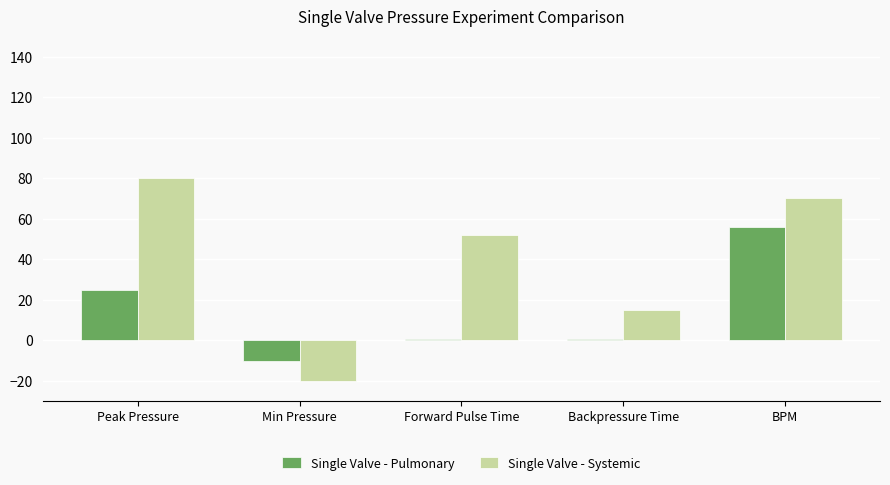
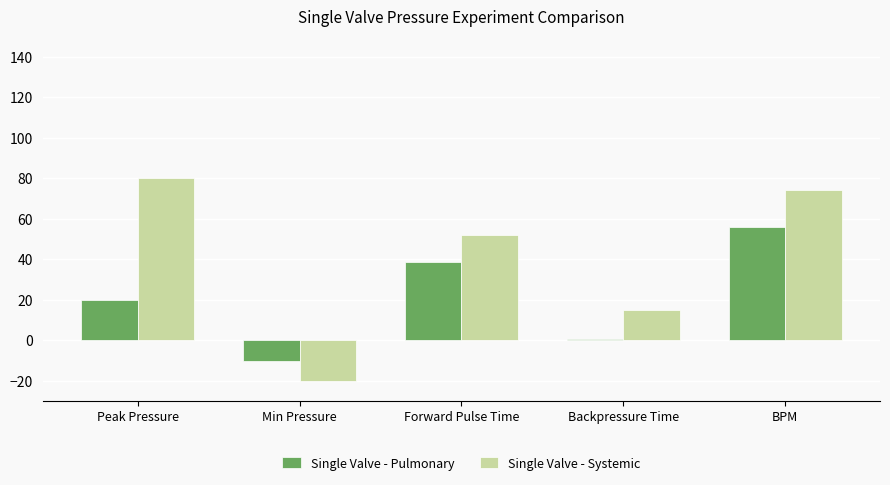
Single Valve - Pulmonary, Peak Pressure: 25 -> 20
Single Valve - Pulmonary, Forward Pulse Time: 1 -> 39
Single Valve - Systemic, BPM: 70 -> 74
